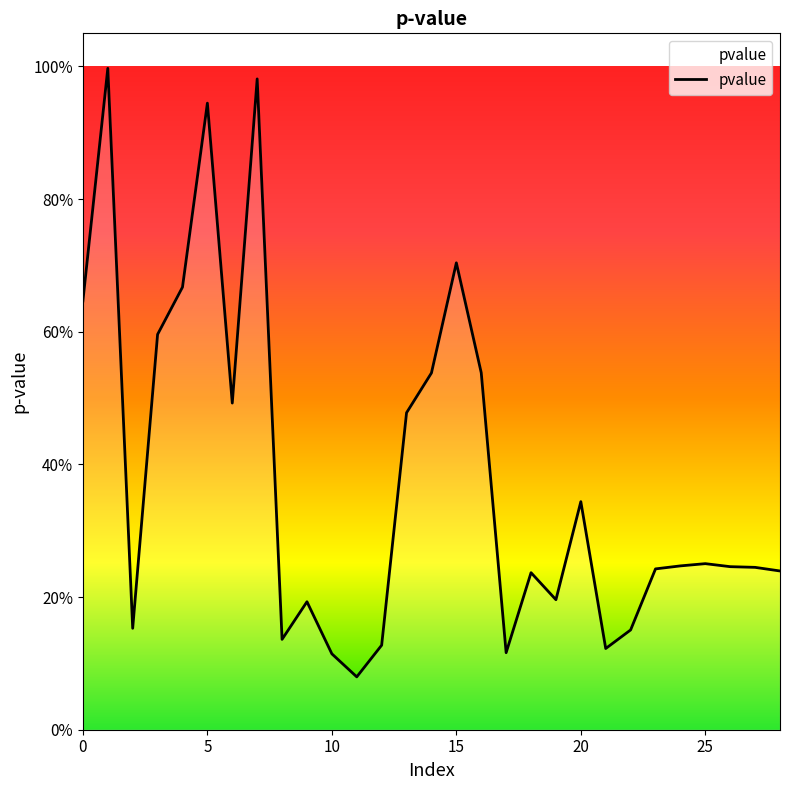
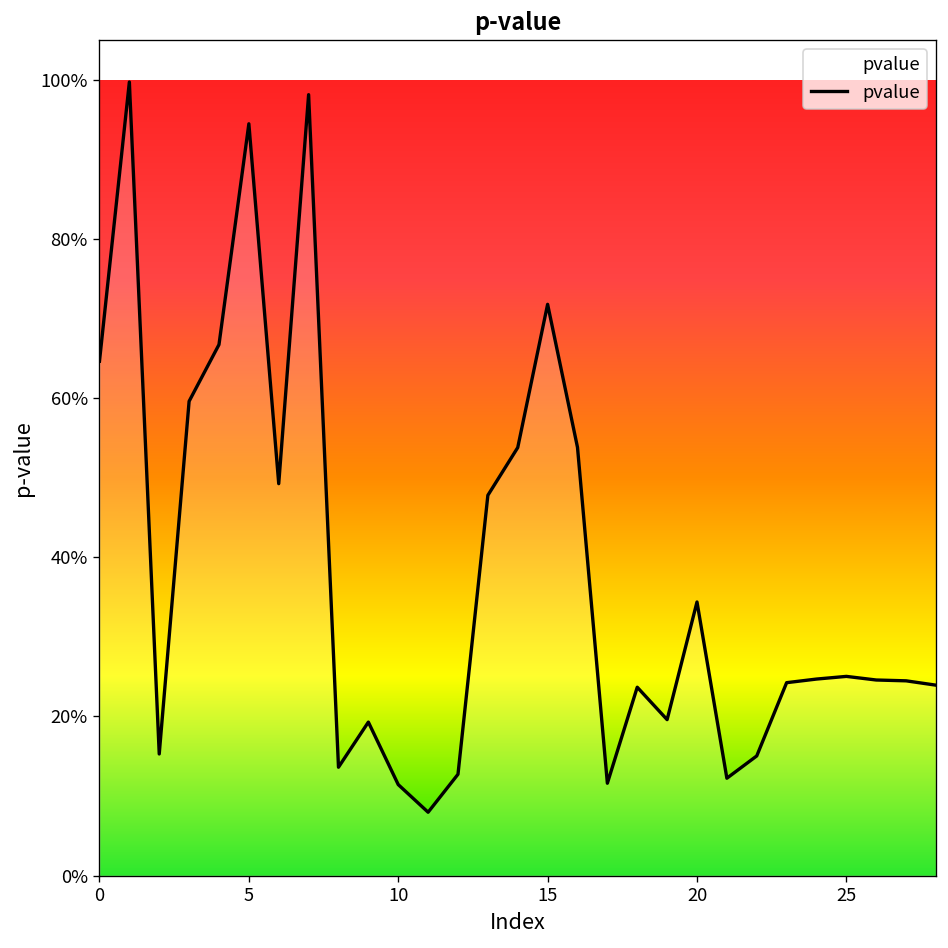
15: 70% -> 72%
